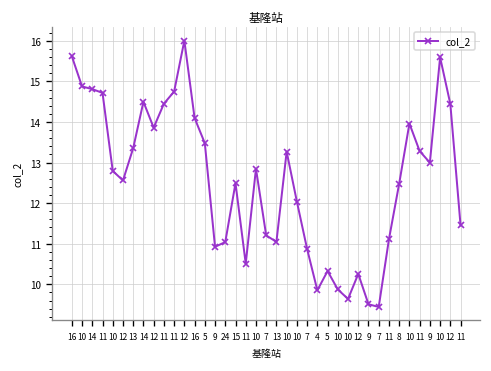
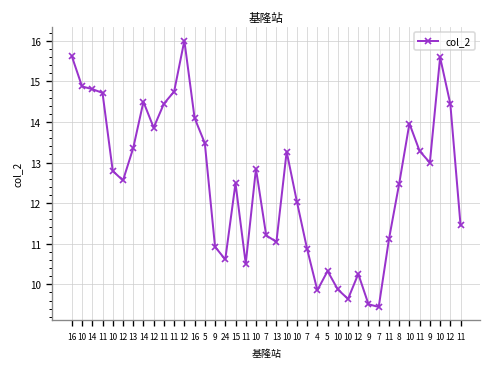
24: 11.0 -> 10.6
